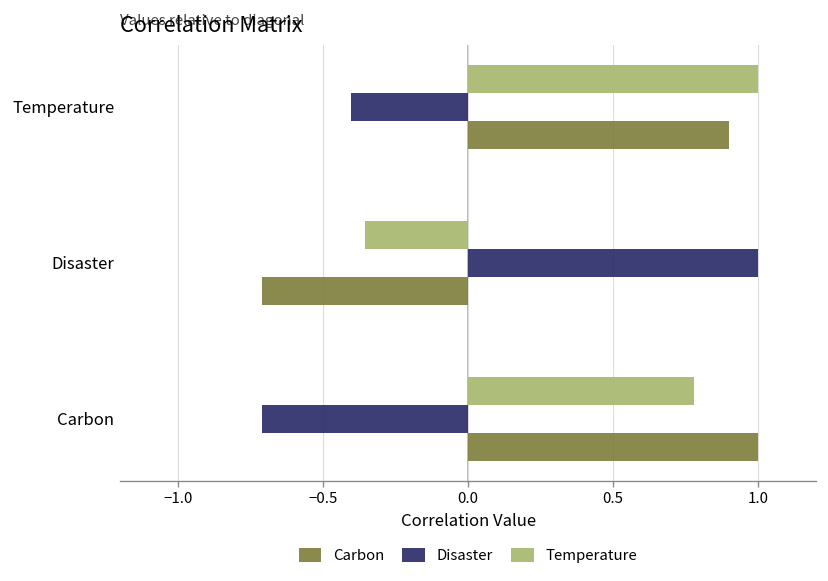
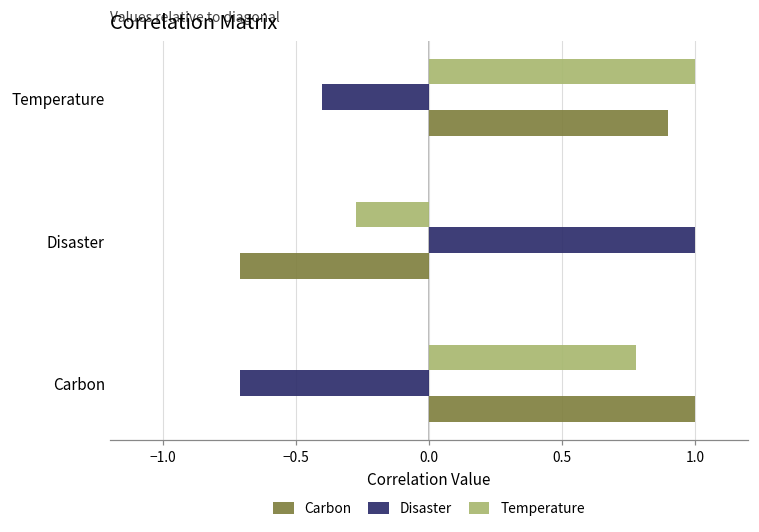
Temperature, Disaster: -0.36 -> -0.28
